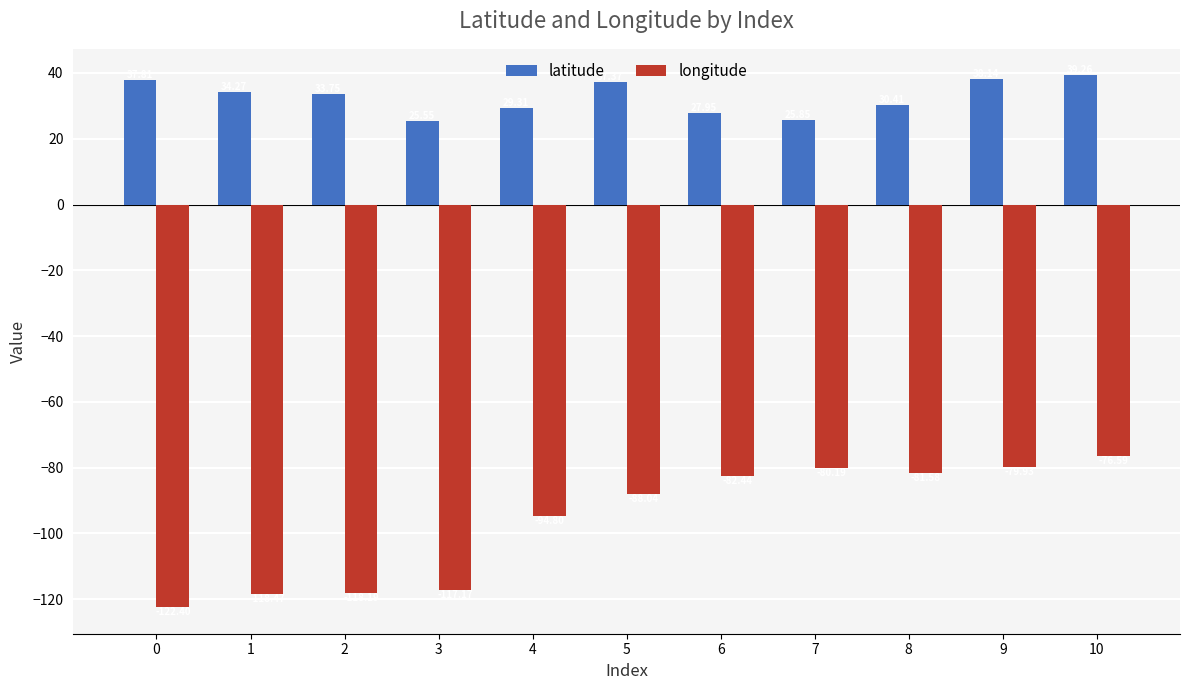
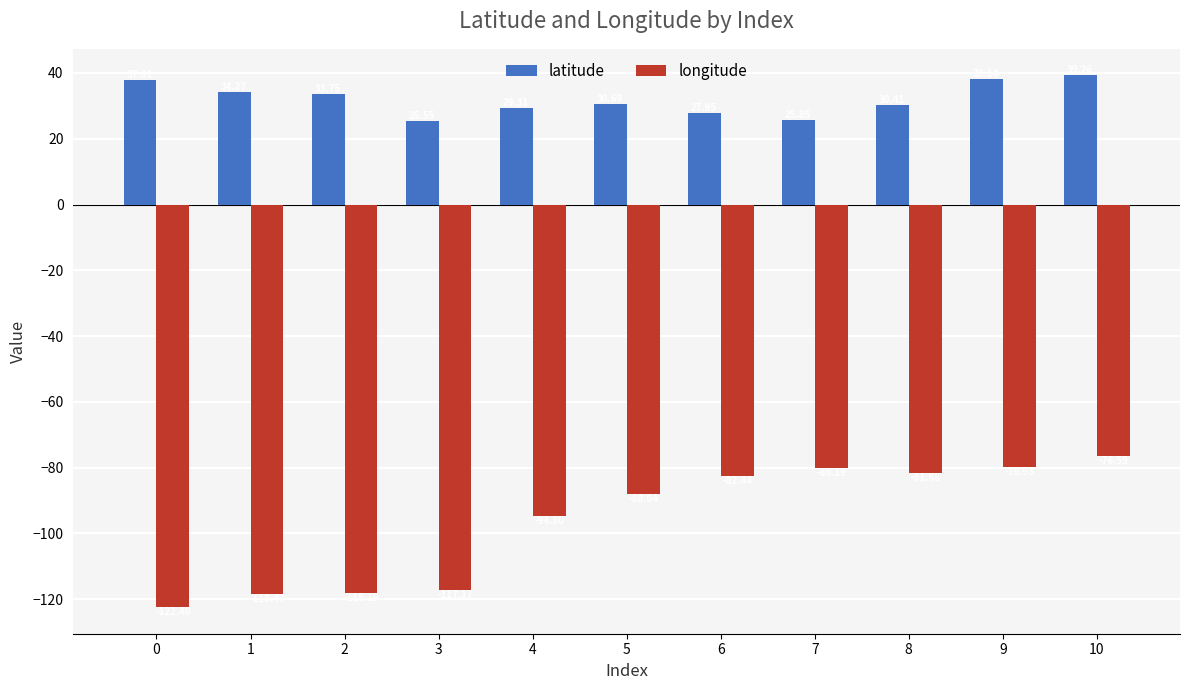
latitude, 5: 37 -> 31
